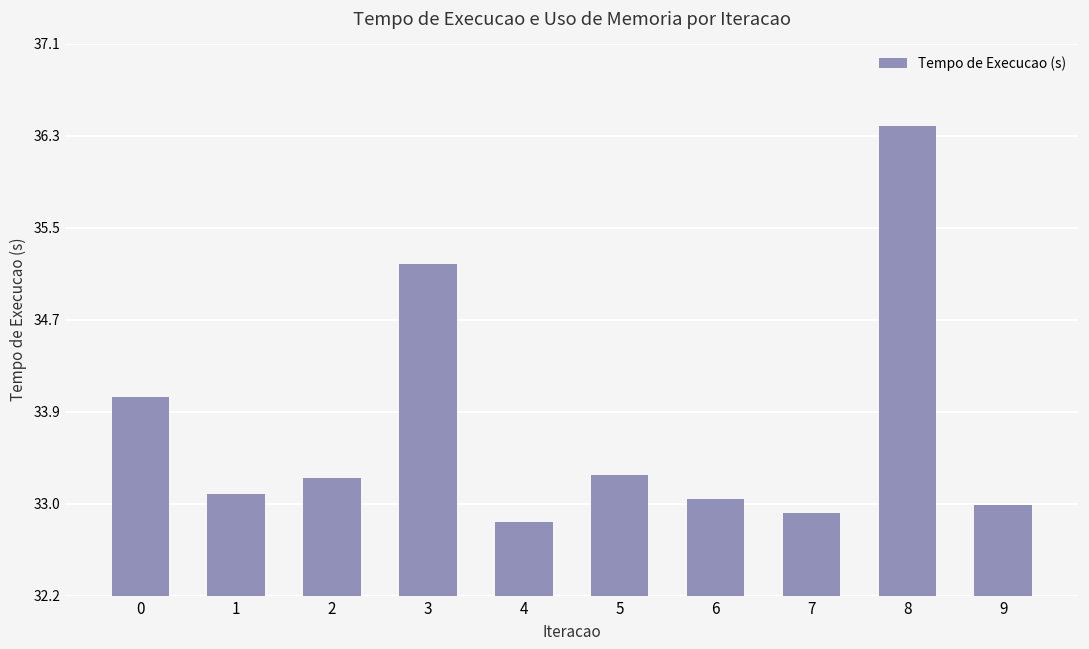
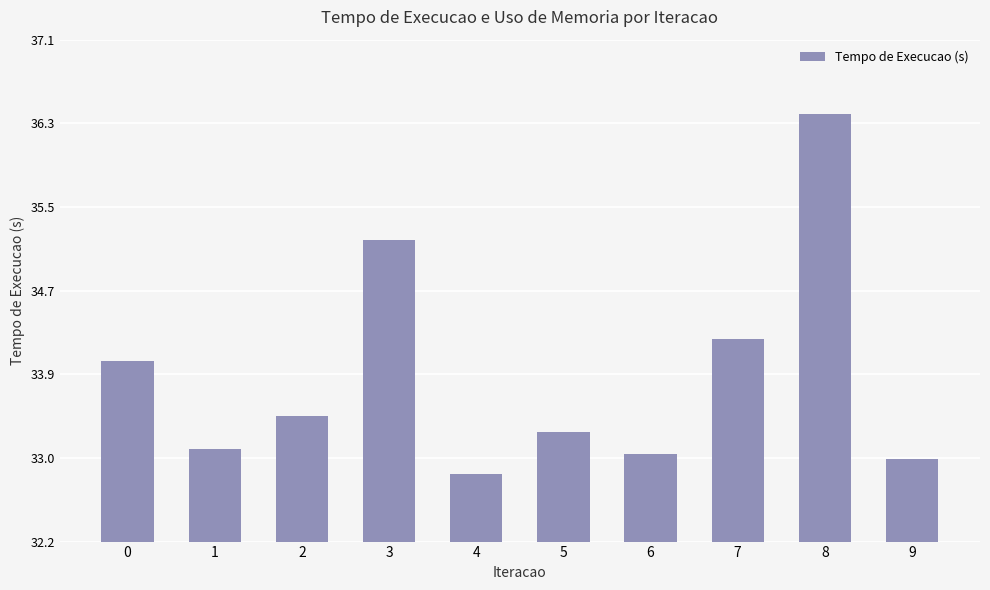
2: 33.27 -> 33.46
7: 32.97 -> 34.21
